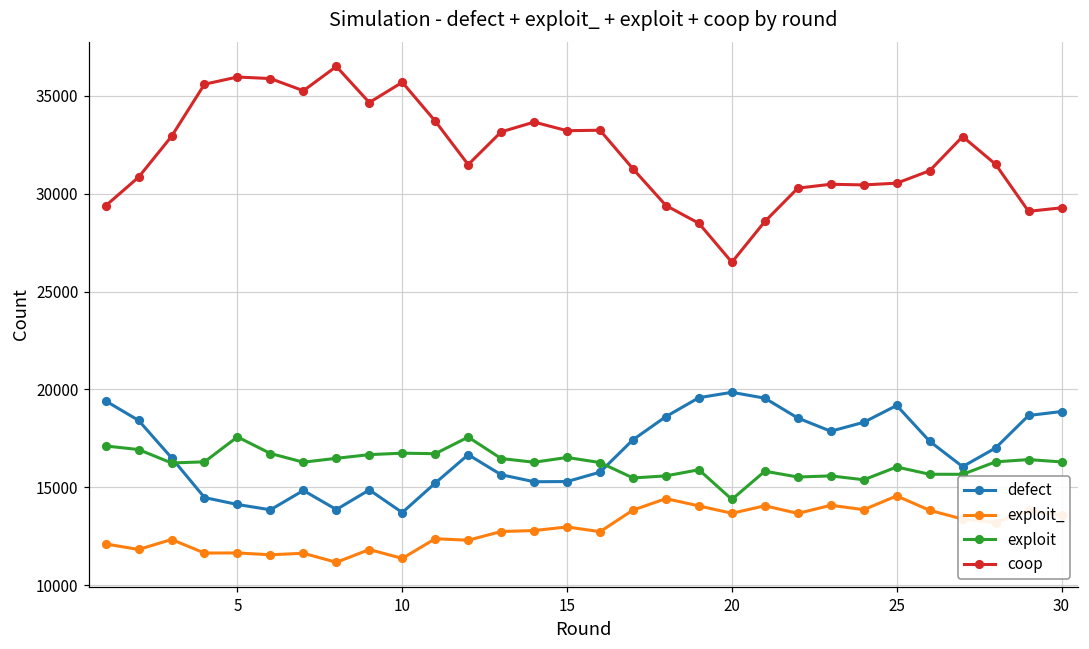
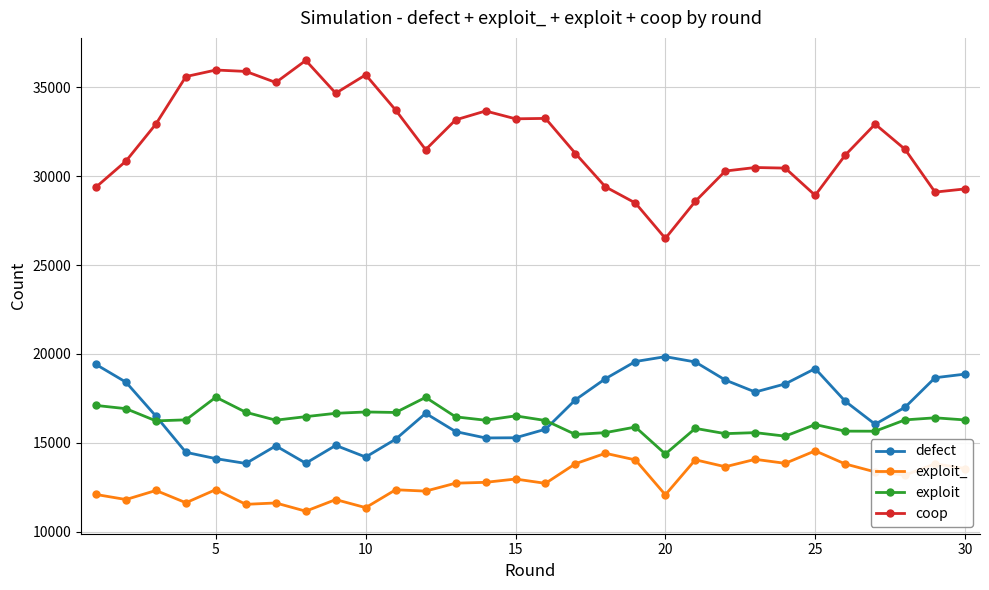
exploit_, 5: 11600 -> 12400
defect, 10: 13700 -> 14200
exploit_, 20: 13700 -> 12100
coop, 25: 30500 -> 28900
